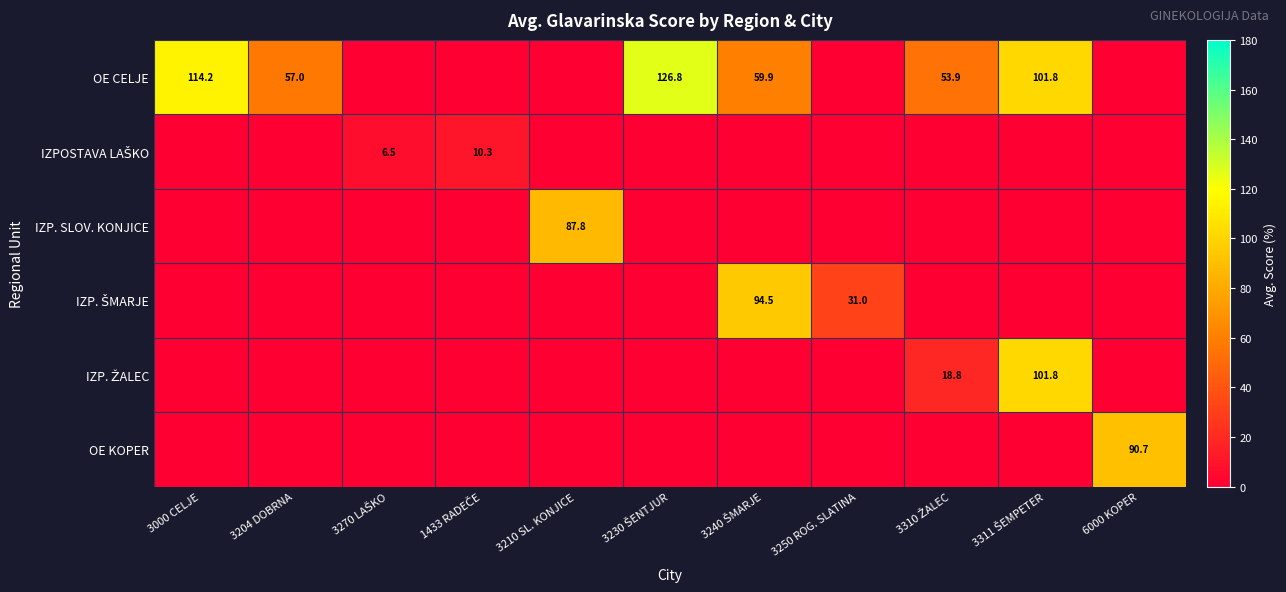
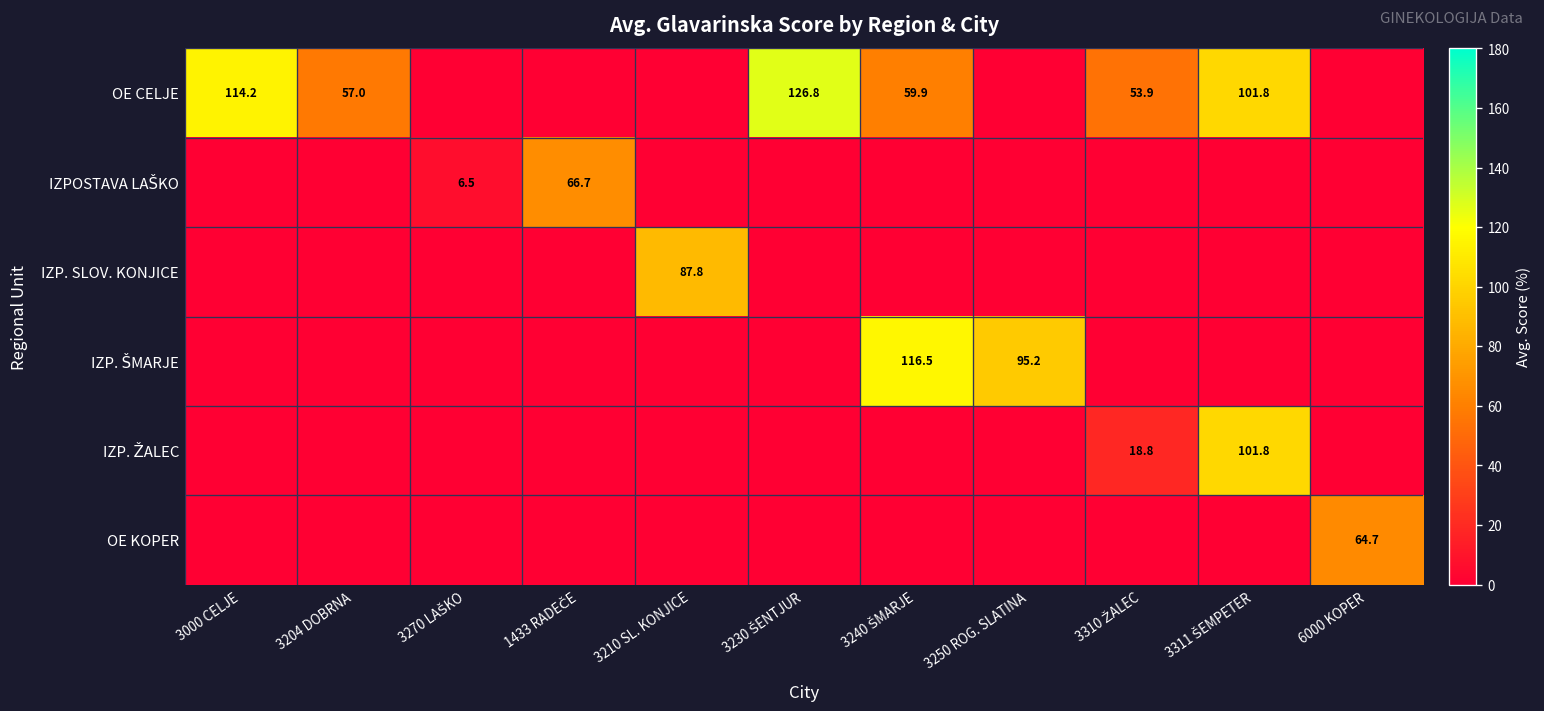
IZPOSTAVA LAŠKO, 1433 RADEČE: 10.3 -> 66.7
IZP. ŠMARJE, 3240 ŠMARJE: 94.5 -> 116.5
IZP. ŠMARJE, 3250 ROG. SLATINA: 31.0 -> 95.2
OE KOPER, 6000 KOPER: 90.7 -> 64.7
